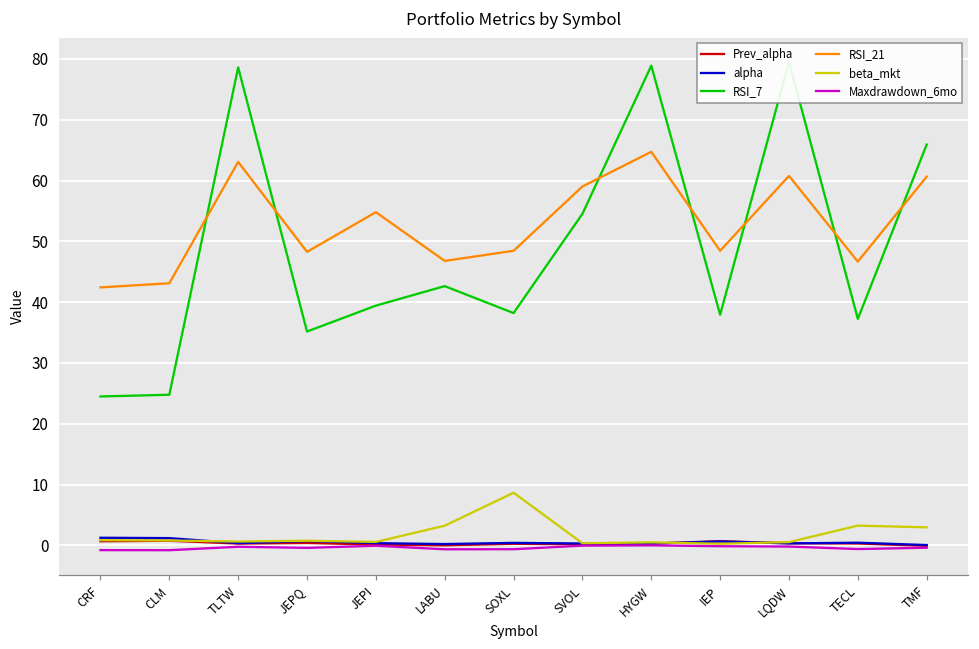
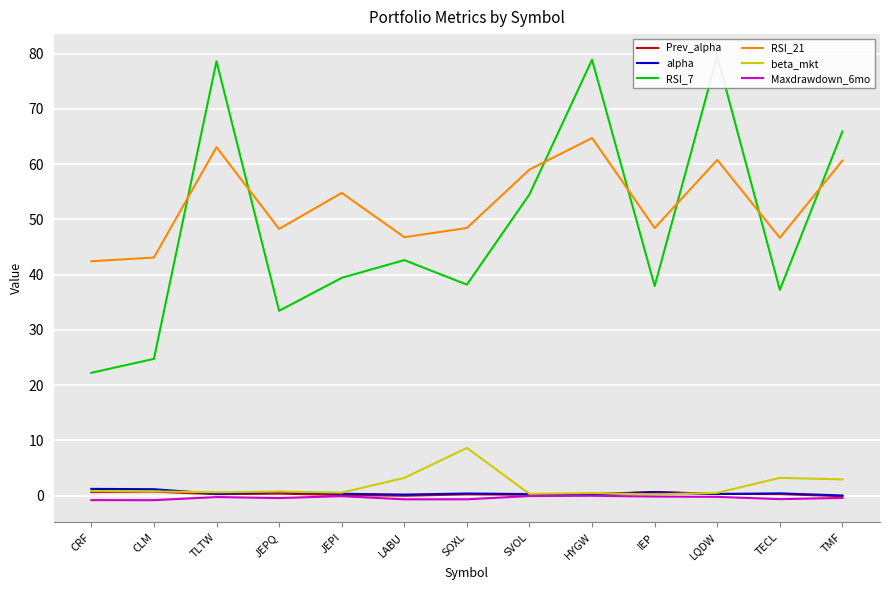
RSI_7, CRF: 24 -> 22
RSI_7, JEPQ: 35 -> 33
